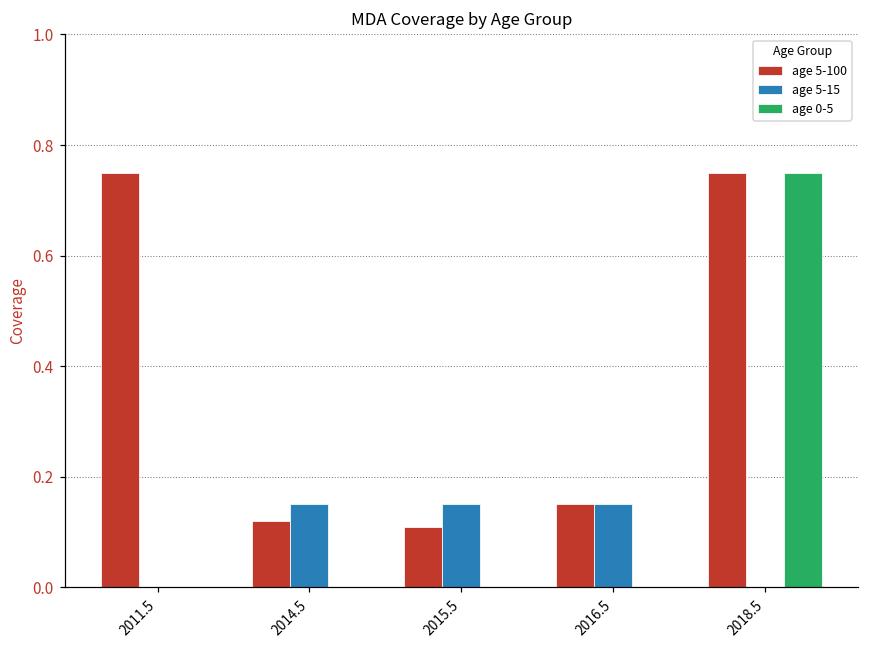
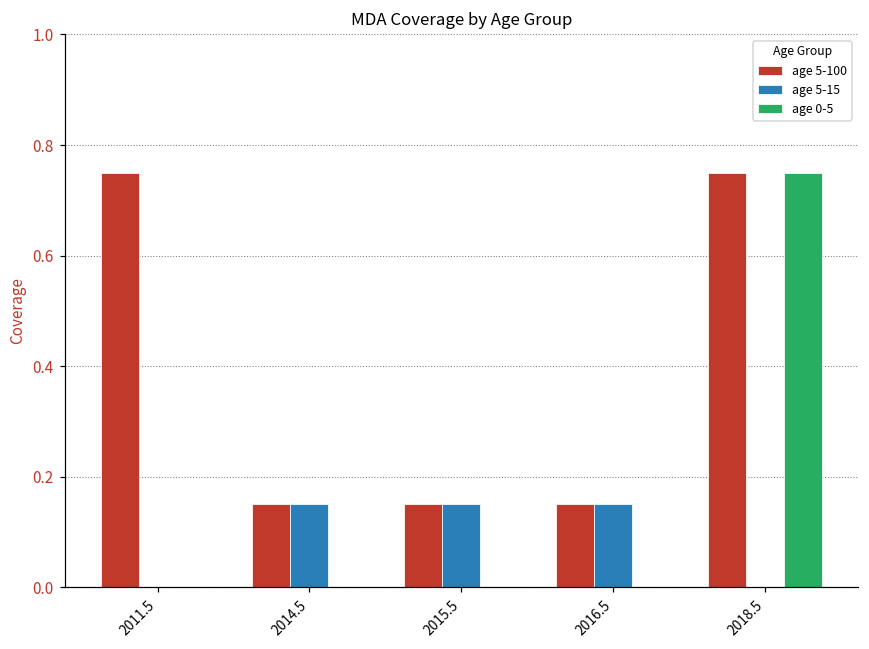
age 5-100, 2014.5: 0.12 -> 0.15
age 5-100, 2015.5: 0.11 -> 0.15
